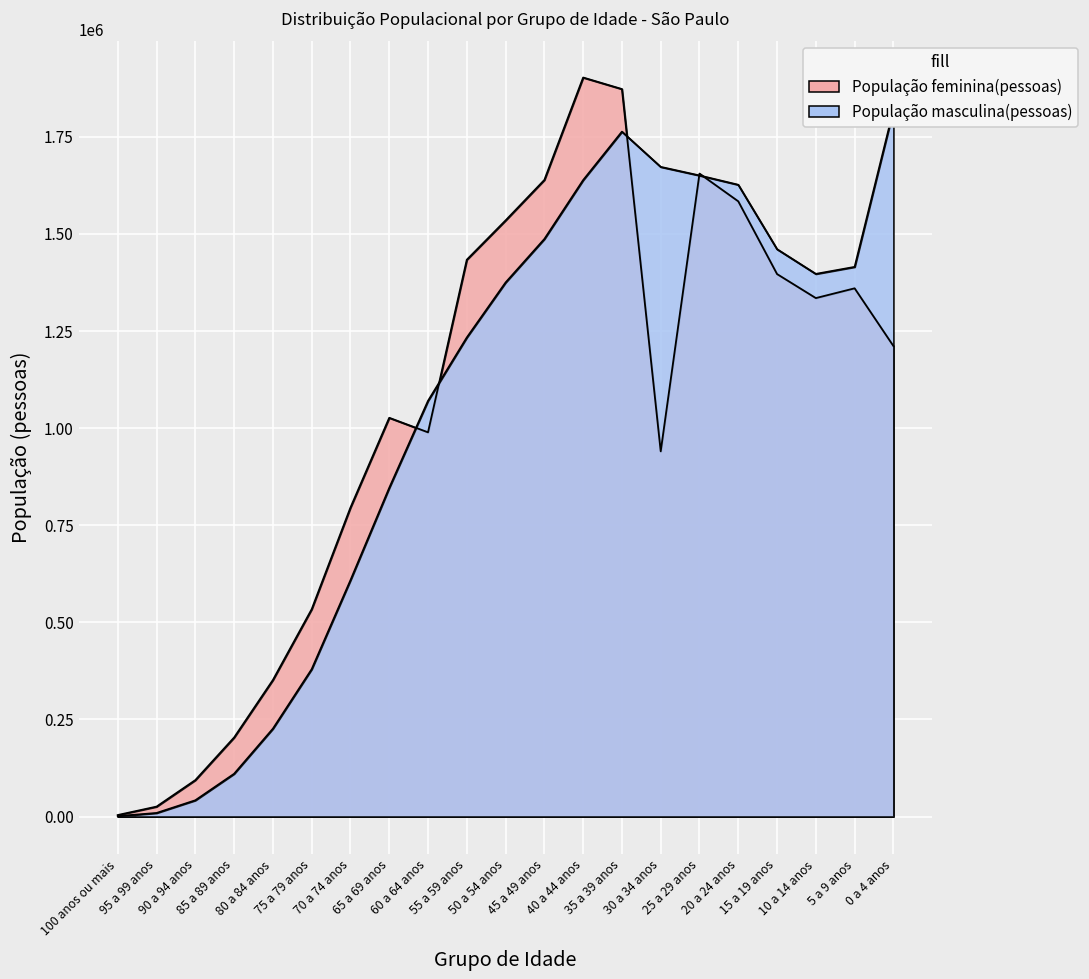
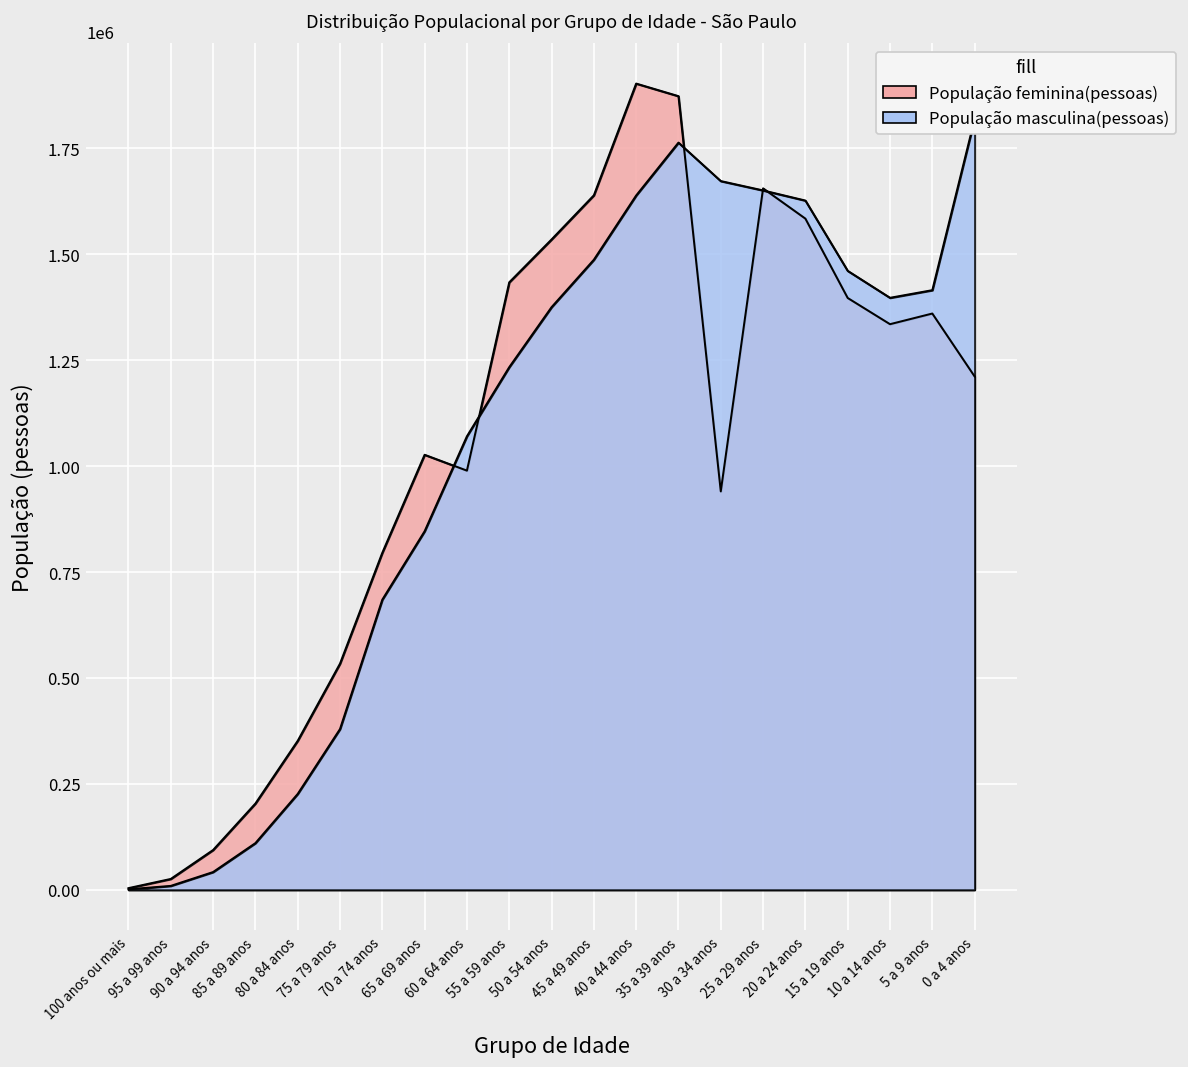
População masculina(pessoas), 70 a 74 anos: 610000 -> 680000
